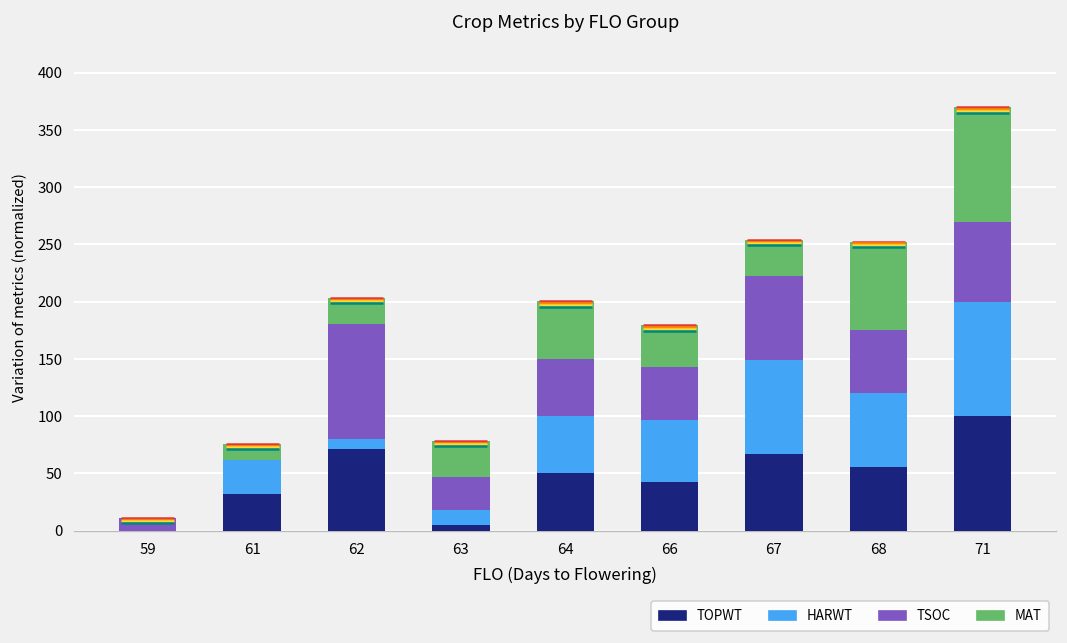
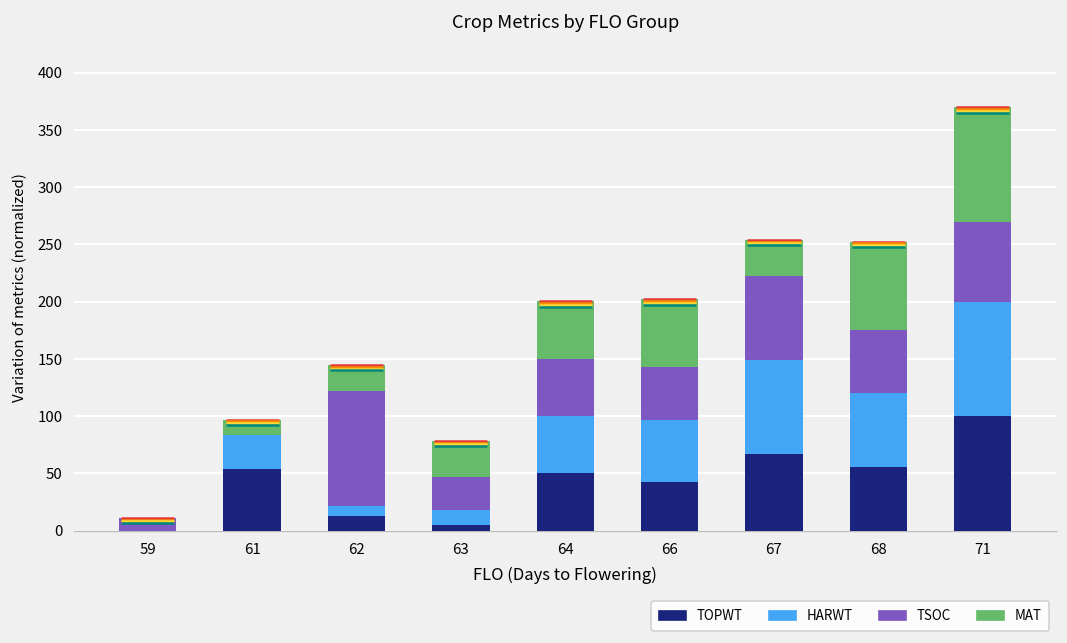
TOPWT, 61: 30 -> 50
TOPWT, 62: 70 -> 10
MAT, 66: 40 -> 60
